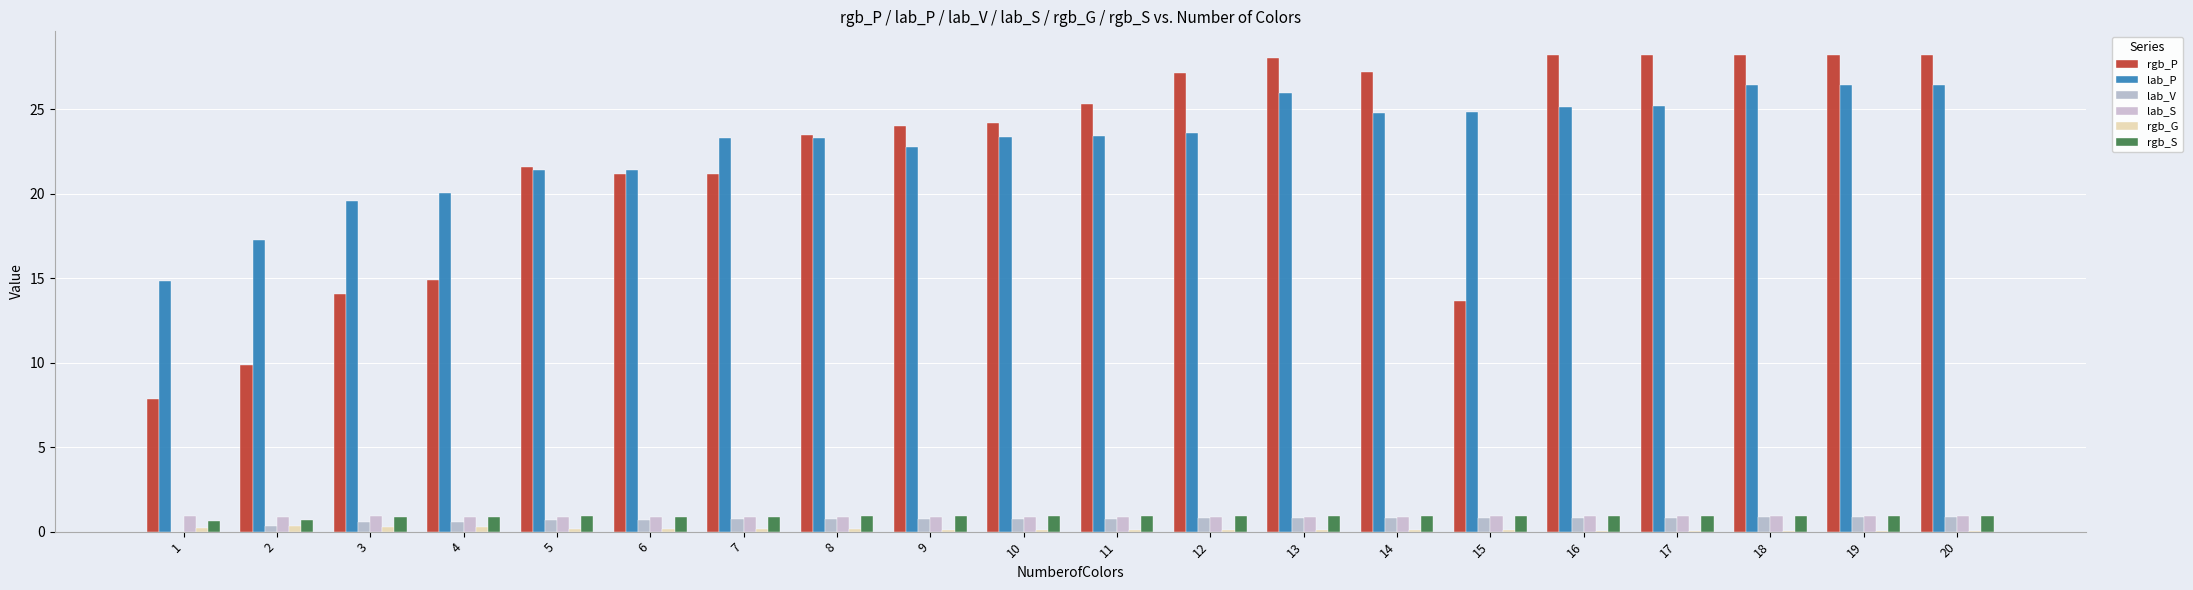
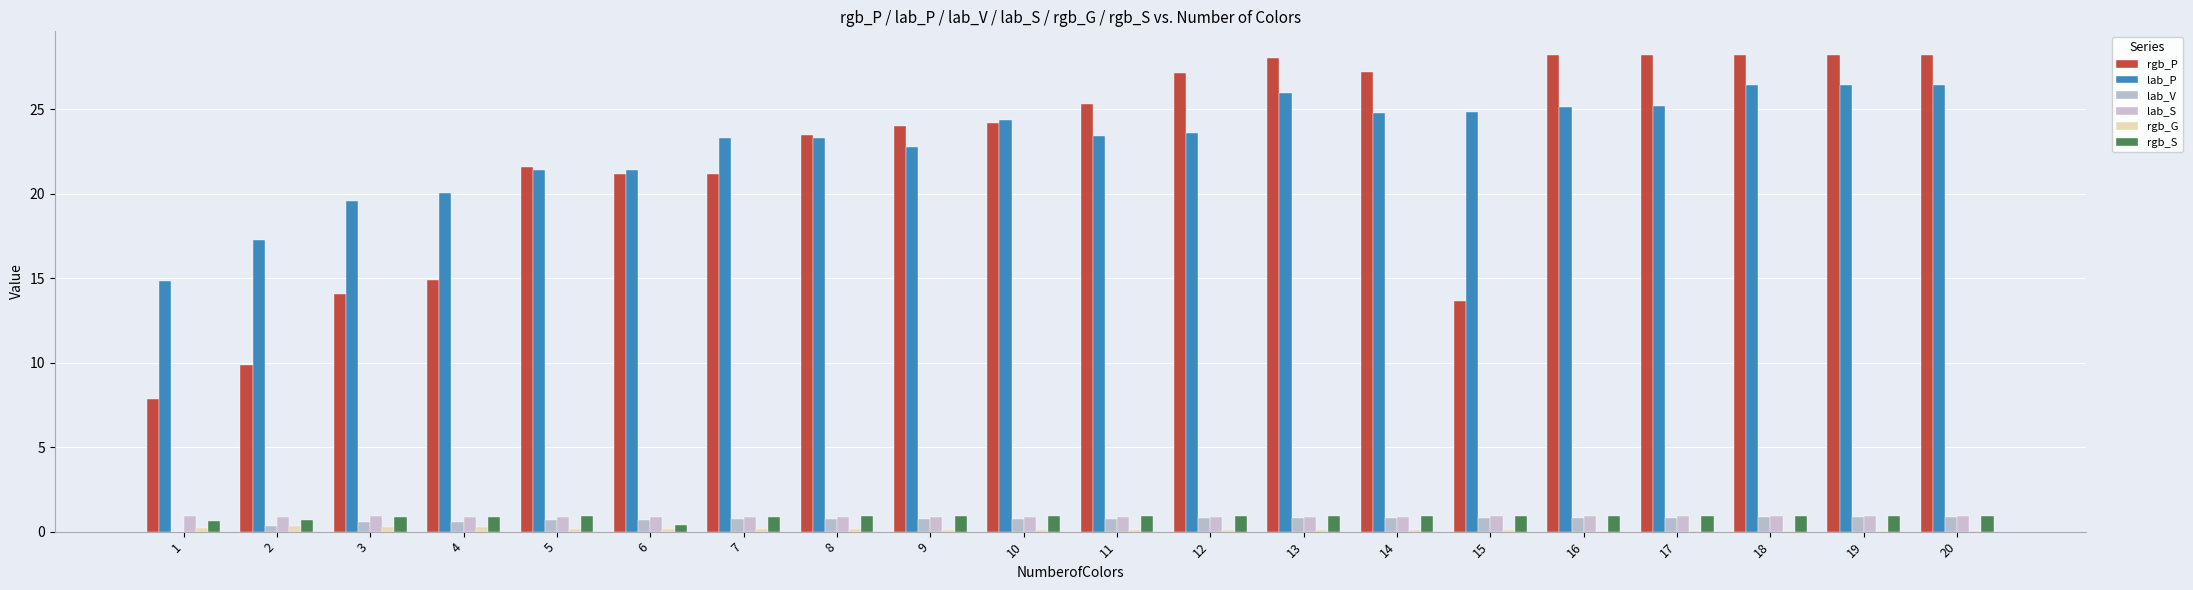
rgb_S, 6: 0.9 -> 0.4
lab_P, 10: 23.4 -> 24.4
